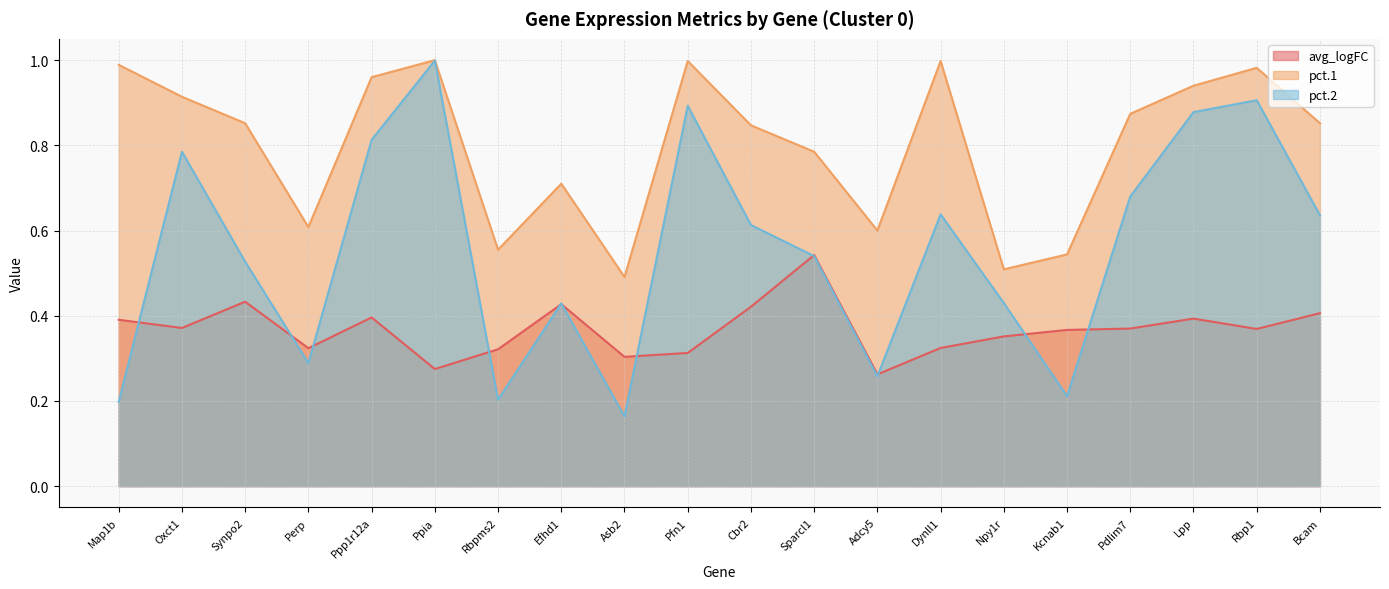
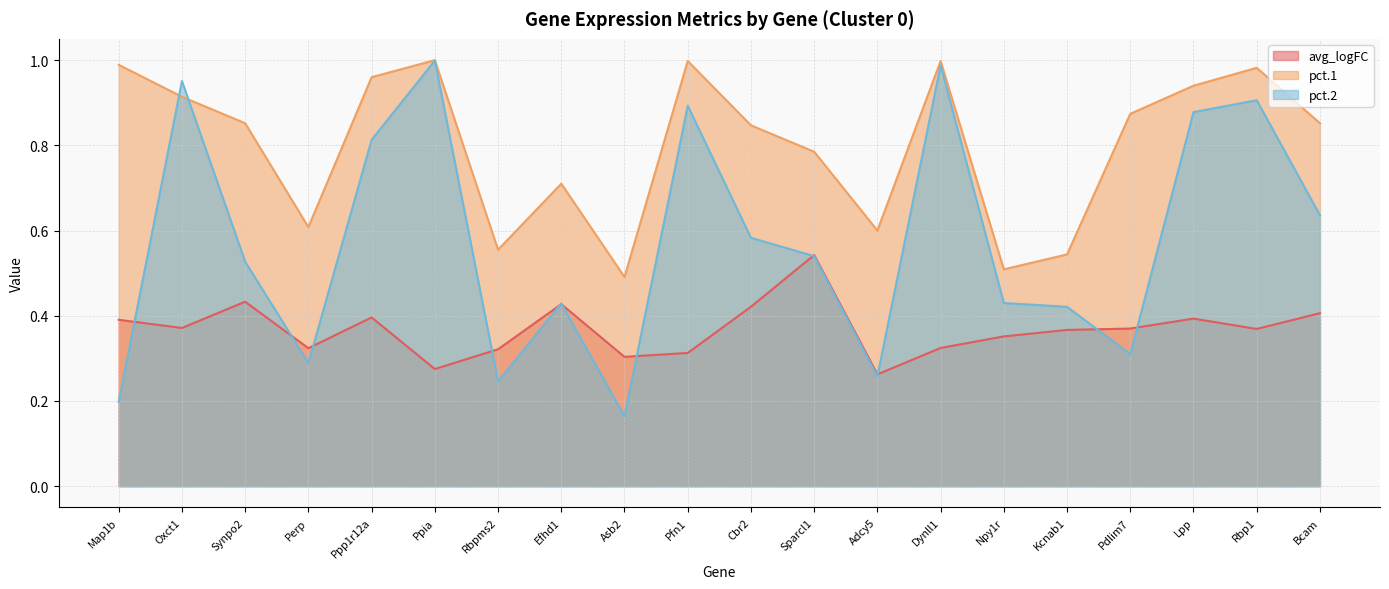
pct.2, Oxct1: 0.79 -> 0.95
pct.2, Rbpms2: 0.20 -> 0.25
pct.2, Cbr2: 0.61 -> 0.58
pct.2, Dynll1: 0.64 -> 0.99
pct.2, Kcnab1: 0.21 -> 0.42
pct.2, Pdlim7: 0.68 -> 0.31
